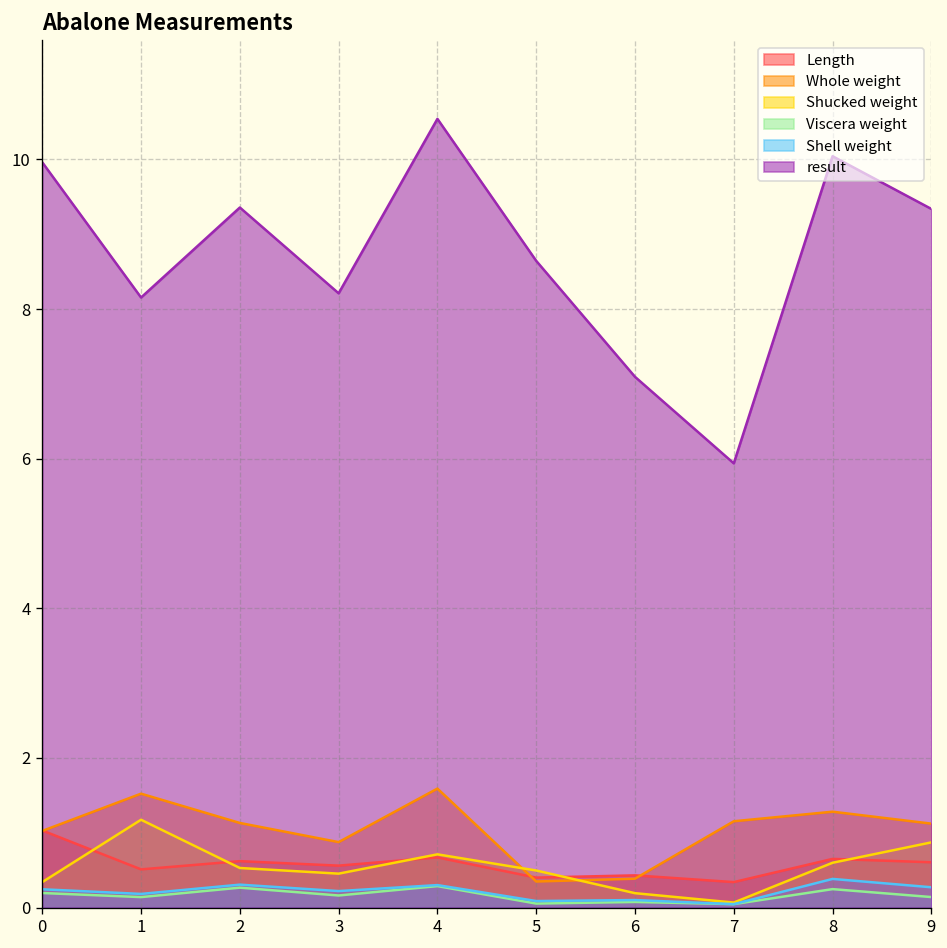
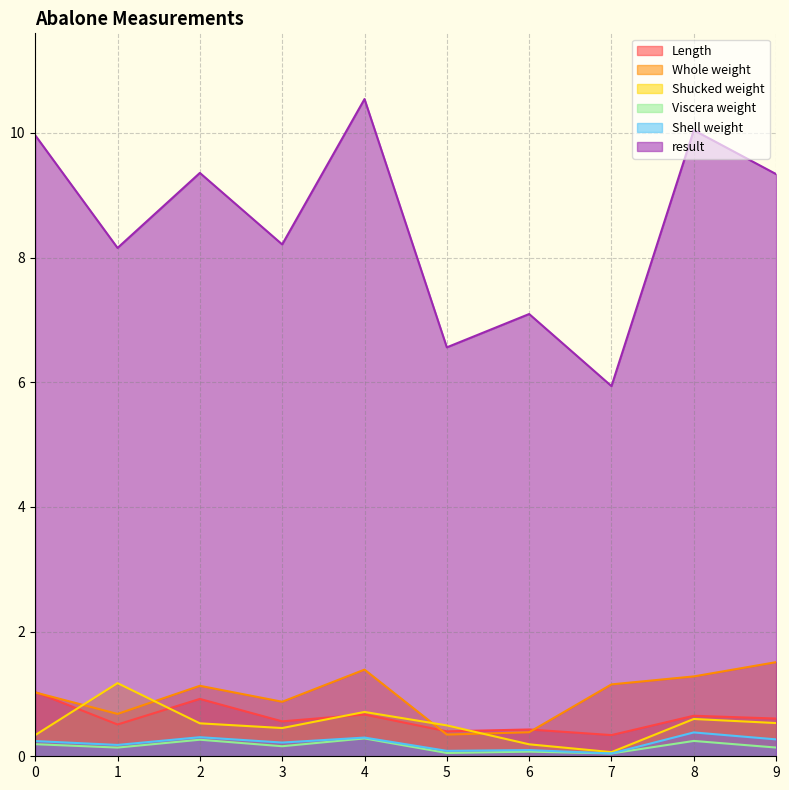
Whole weight, 1: 1.5 -> 0.7
Length, 2: 0.6 -> 0.9
Whole weight, 4: 1.6 -> 1.4
result, 5: 8.6 -> 6.6
Whole weight, 9: 1.1 -> 1.5
Shucked weight, 9: 0.9 -> 0.5
